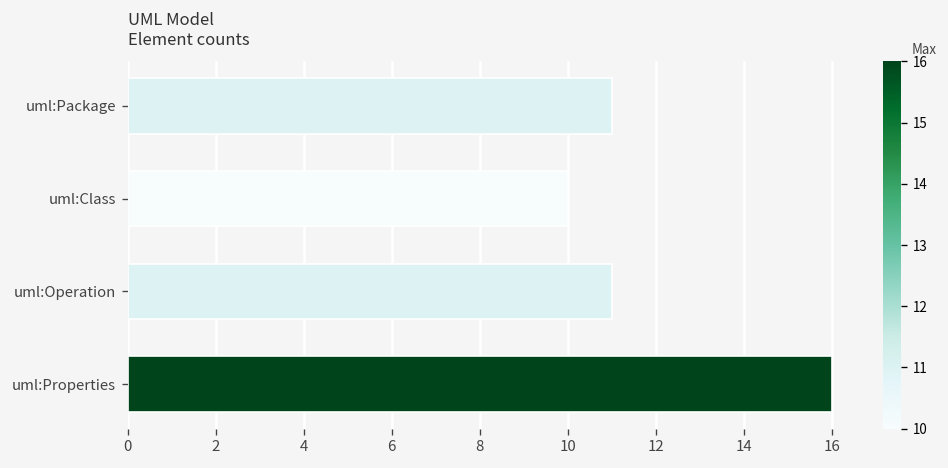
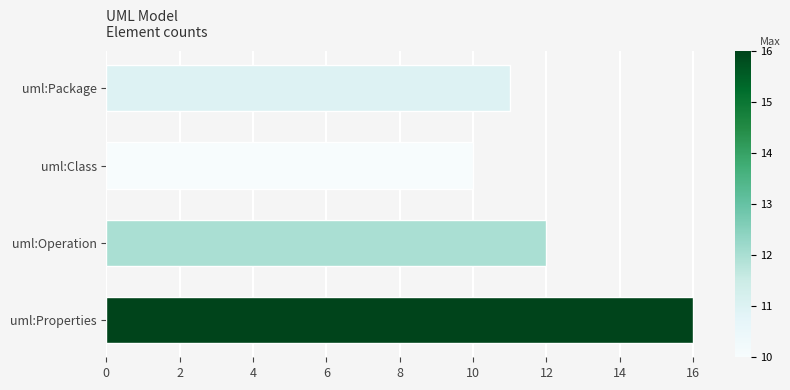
uml:Operation: 11 -> 12
